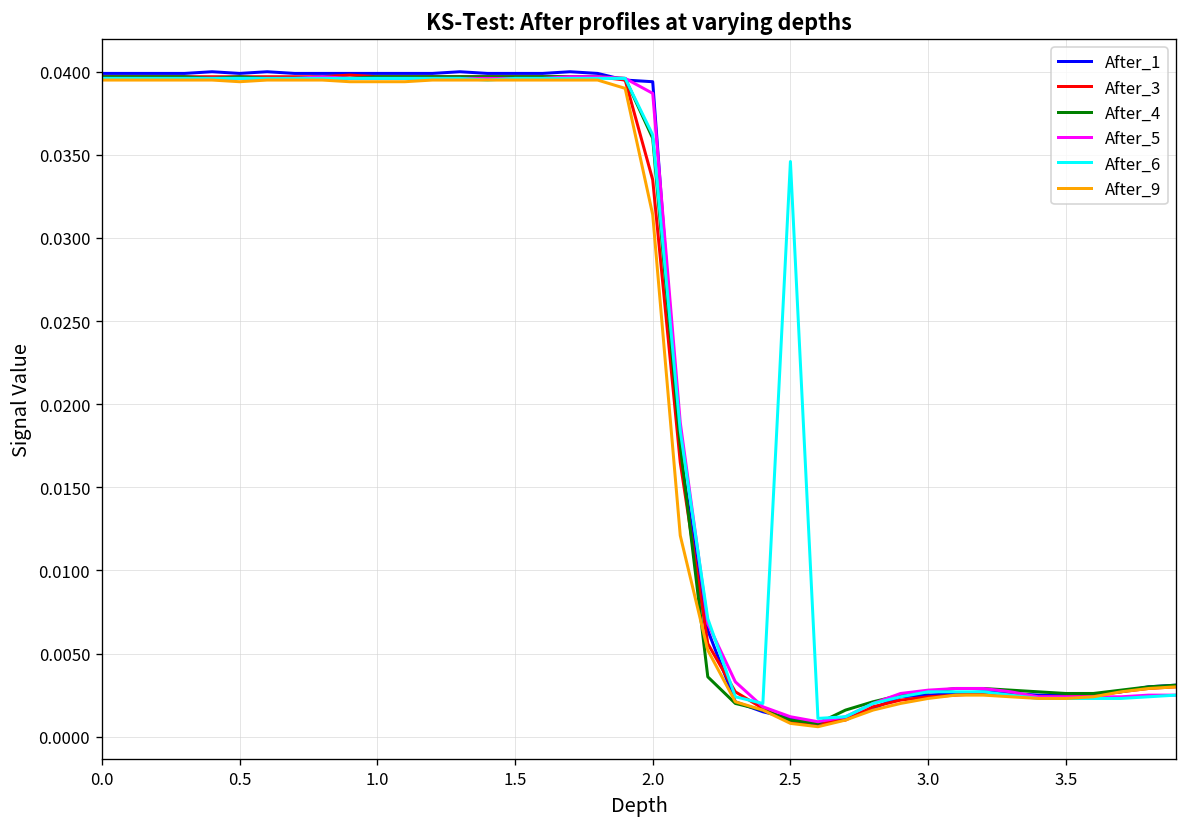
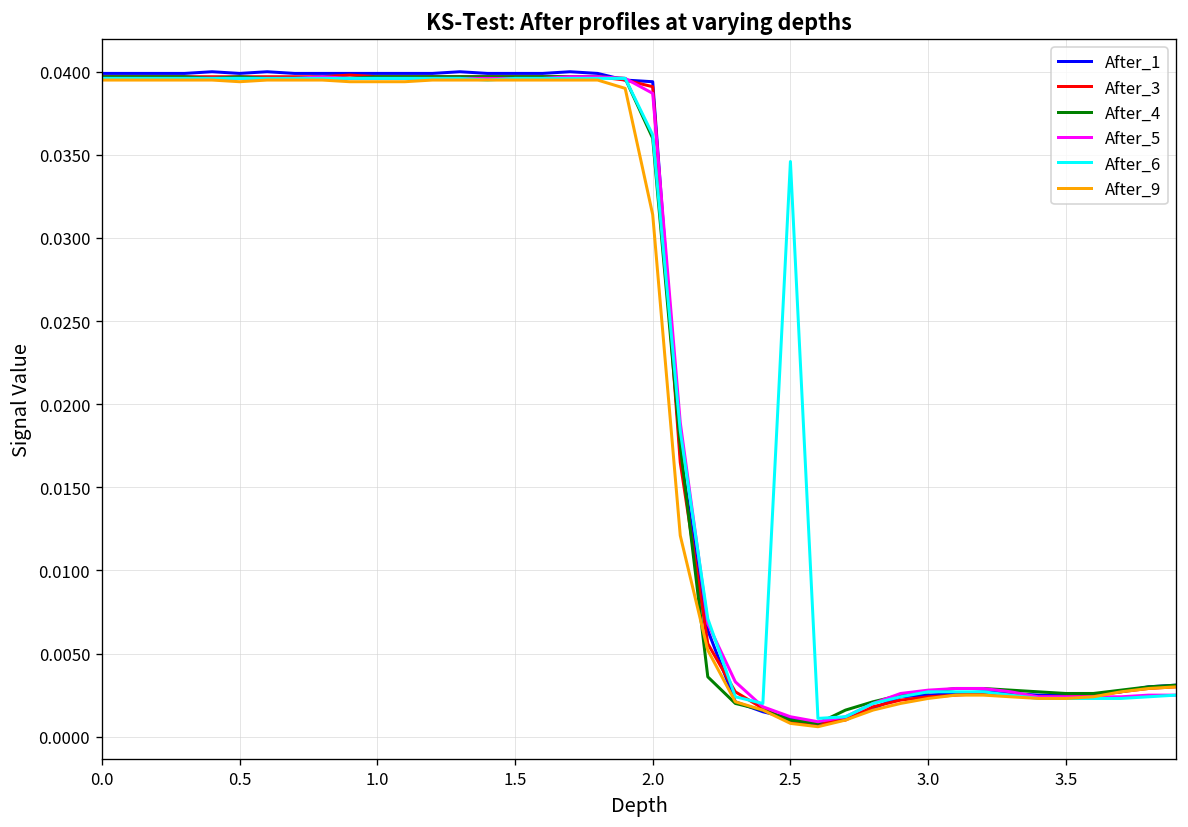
After_3, 2.0: 0.0335 -> 0.0391
